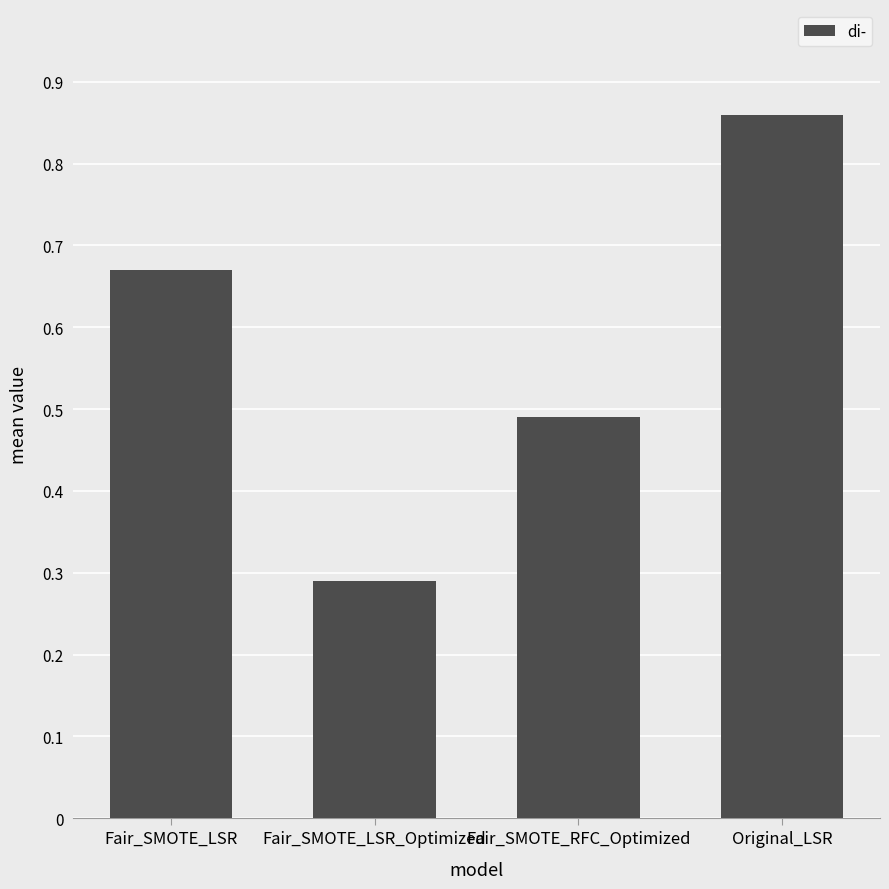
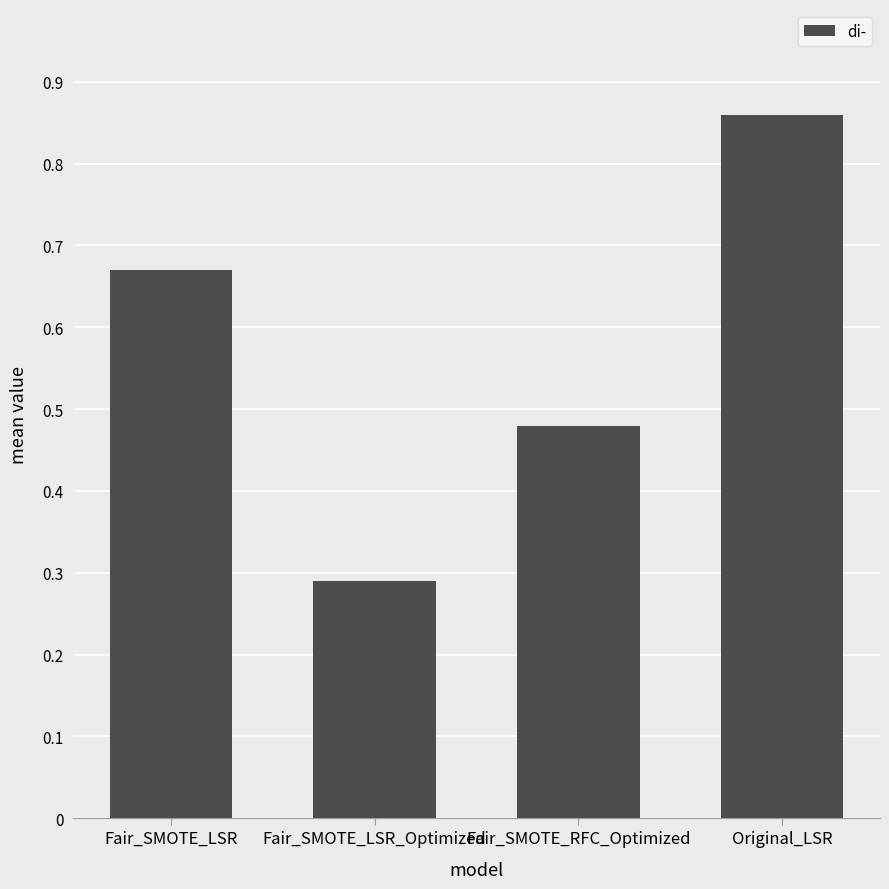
Fair_SMOTE_RFC_Optimized: 0.49 -> 0.48
